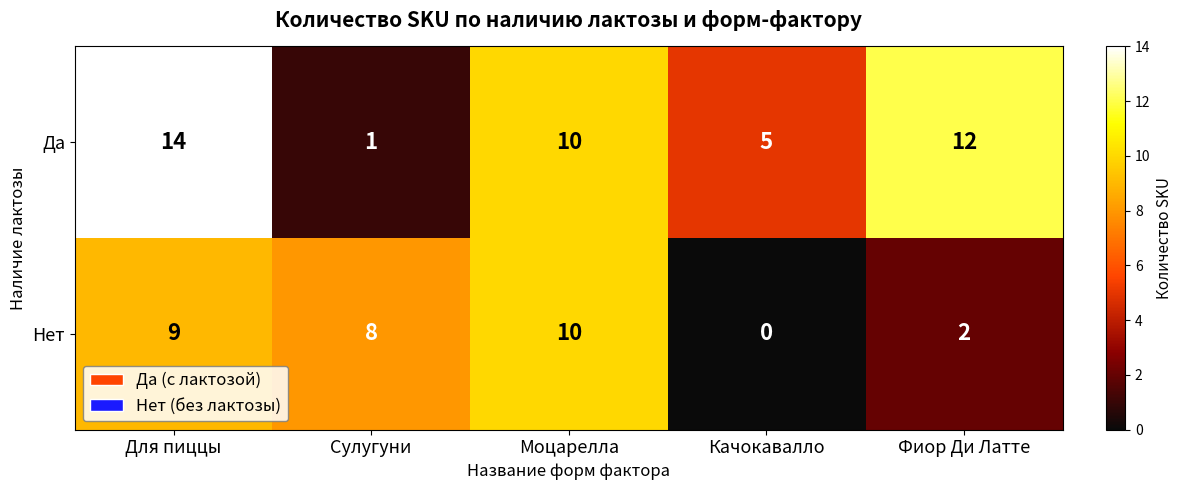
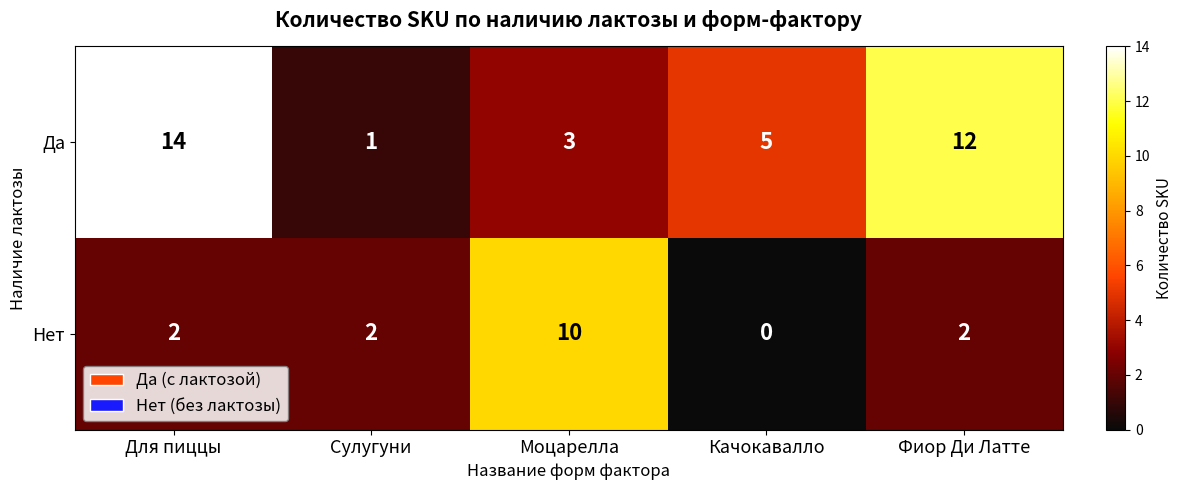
Да, Моцарелла: 10 -> 3
Нет, Для пиццы: 9 -> 2
Нет, Сулугуни: 8 -> 2
